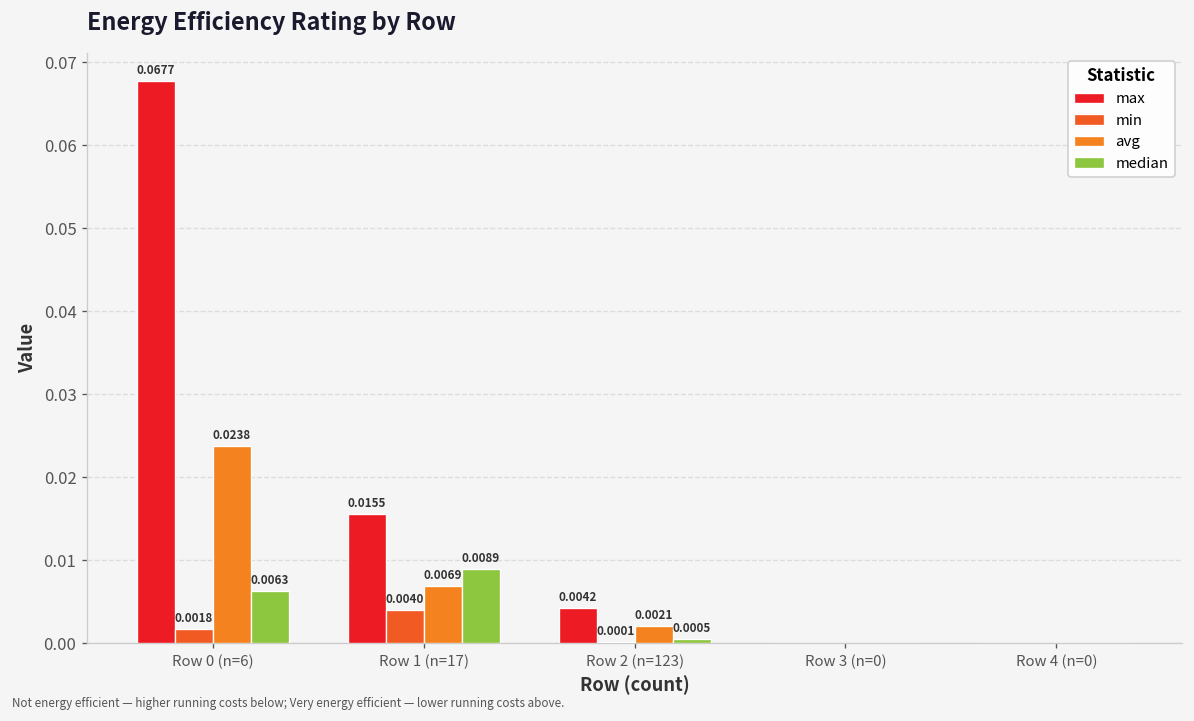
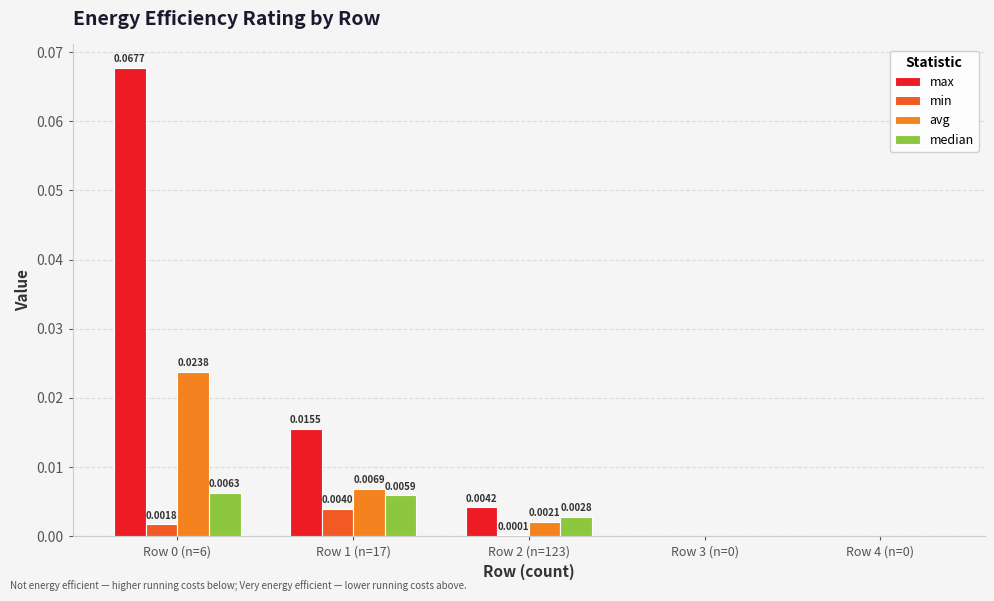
median, Row 1 (n=17): 0.0089 -> 0.0059
median, Row 2 (n=123): 0.0005 -> 0.0028
